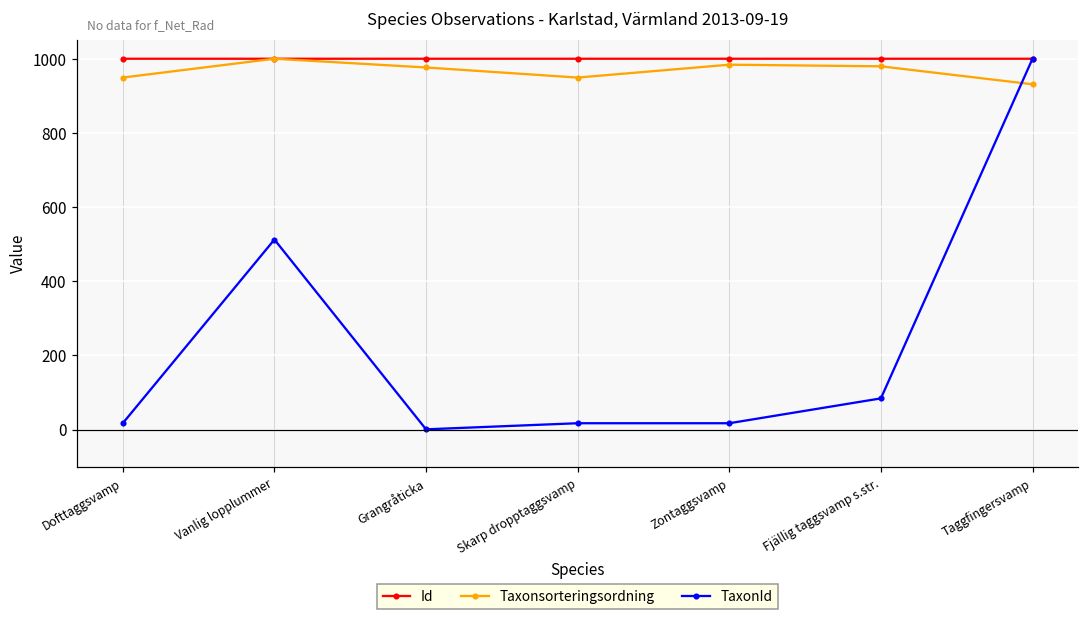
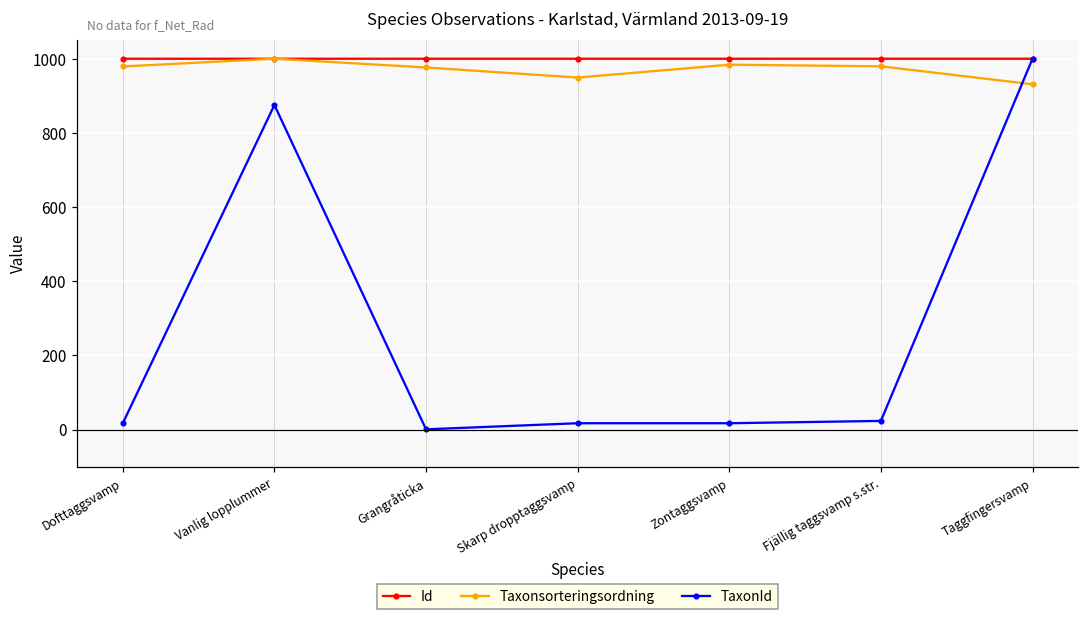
Taxonsorteringsordning, Dofttaggsvamp: 950 -> 980
TaxonId, Vanlig lopplummer: 510 -> 880
TaxonId, Fjällig taggsvamp s.str.: 80 -> 20
